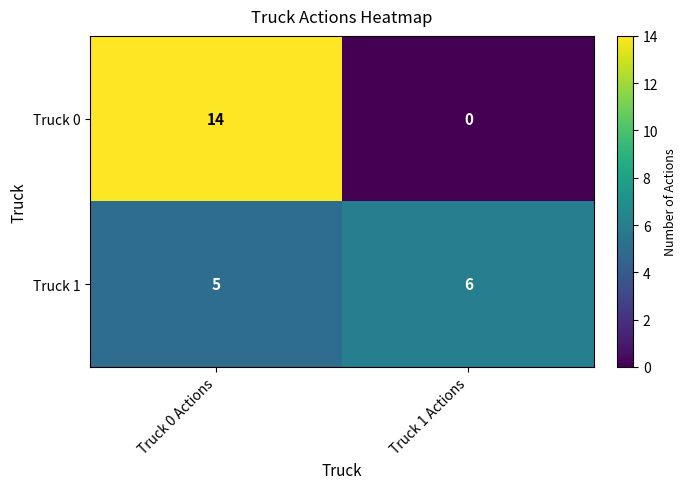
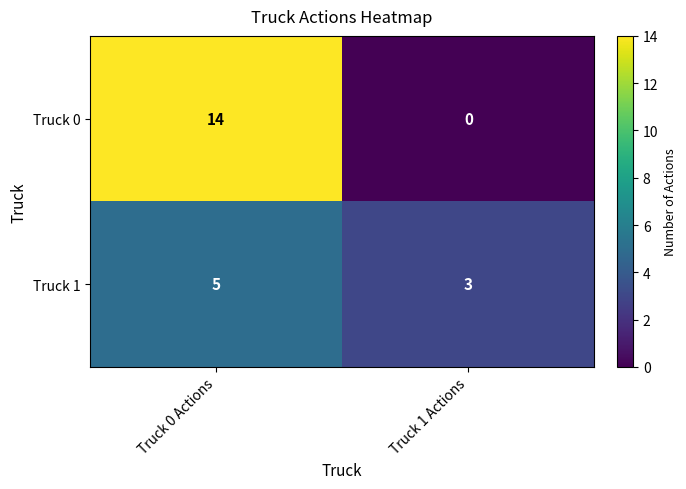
Truck 1, Truck 1 Actions: 6 -> 3
